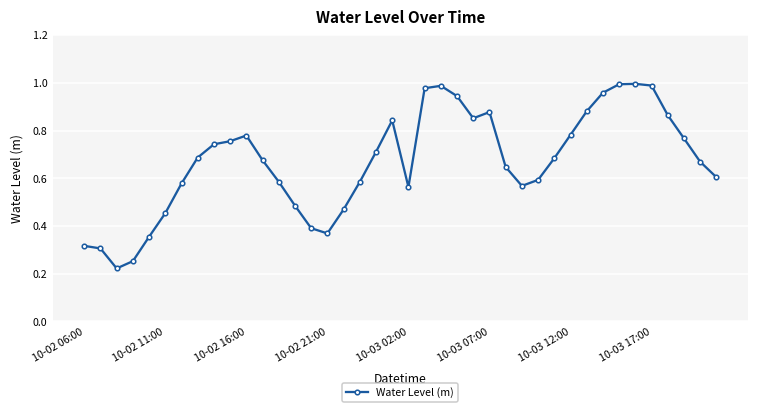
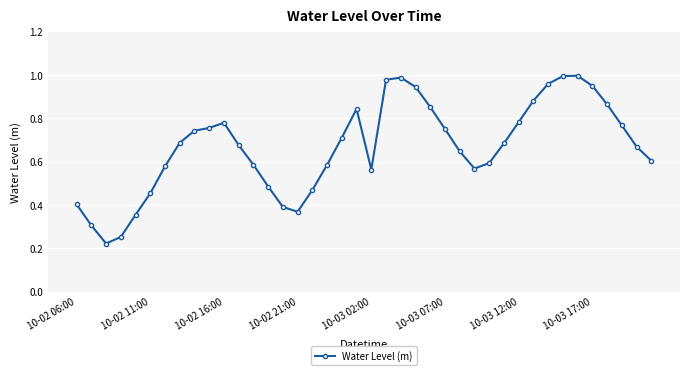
10-02 06:00: 0.32 -> 0.40
10-03 07:00: 0.88 -> 0.75
10-03 17:00: 0.99 -> 0.95
